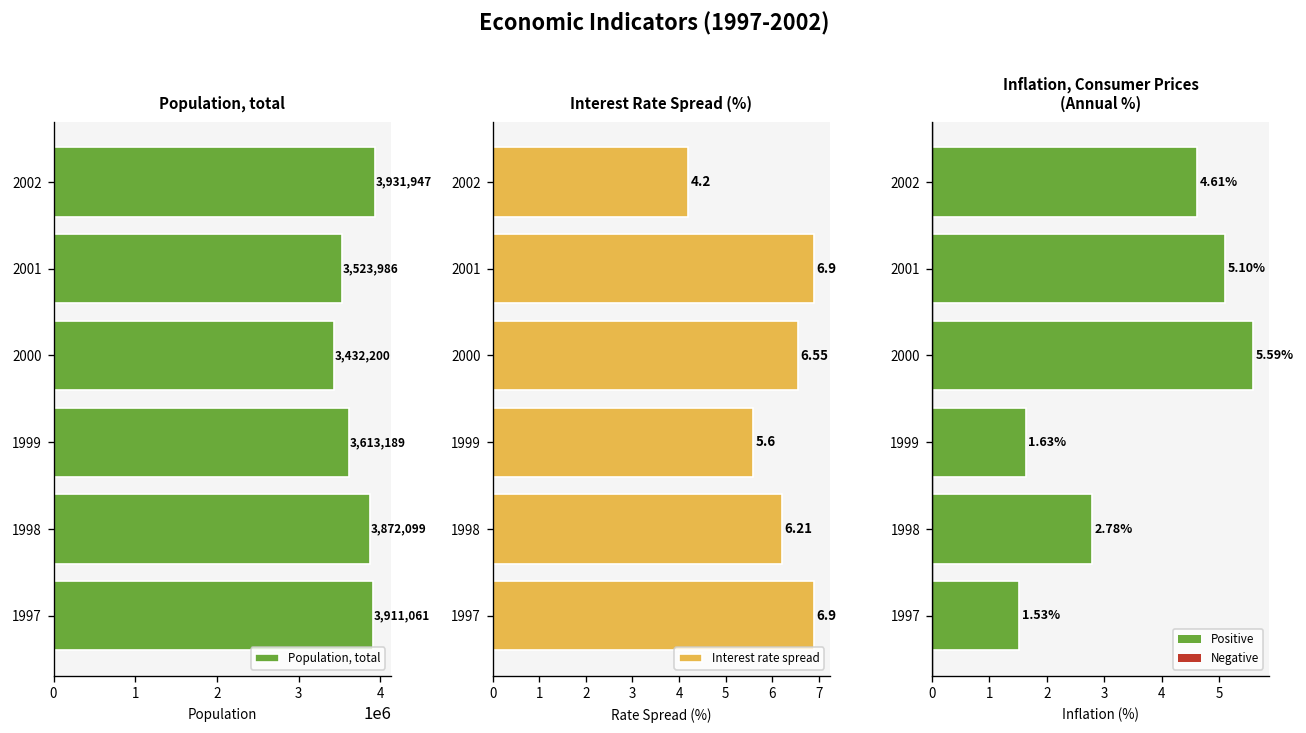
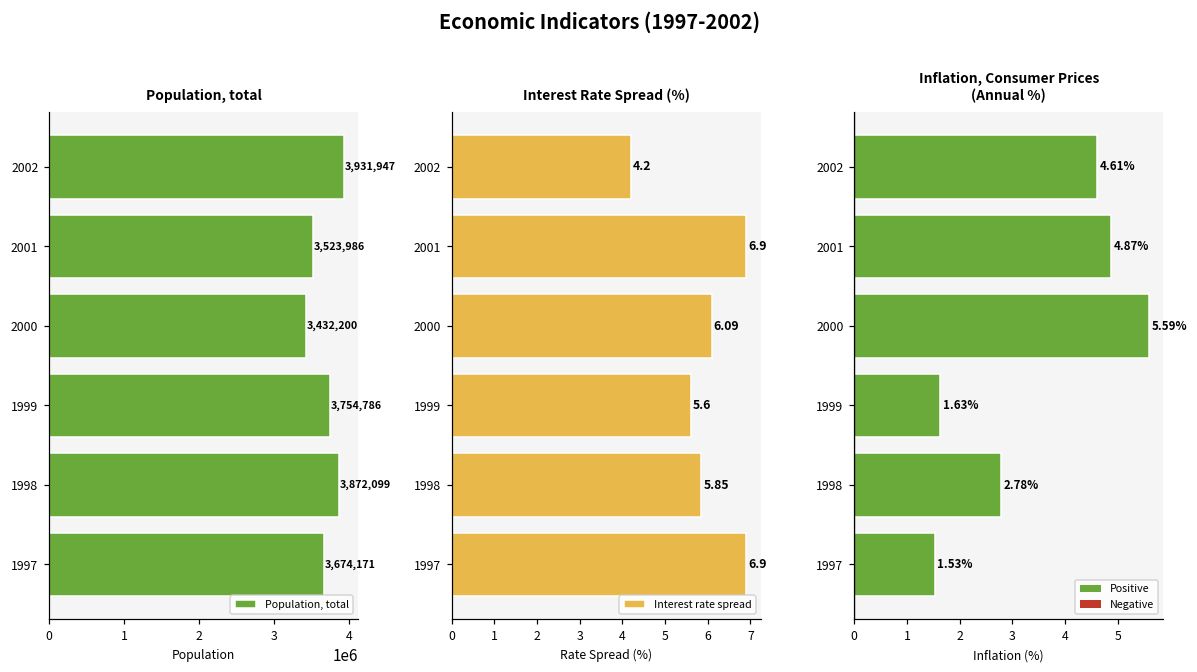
Population, total, 1999: 3,613,189 -> 3,754,786
Population, total, 1997: 3,911,061 -> 3,674,171
Interest Rate Spread (%), 2000: 6.55 -> 6.09
Interest Rate Spread (%), 1998: 6.21 -> 5.85
Inflation, Consumer Prices (Annual %), 2001: 5.10% -> 4.87%
